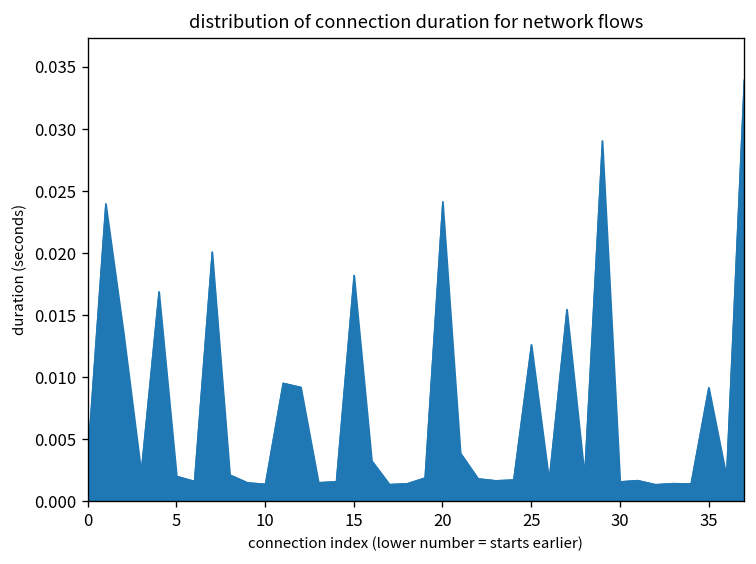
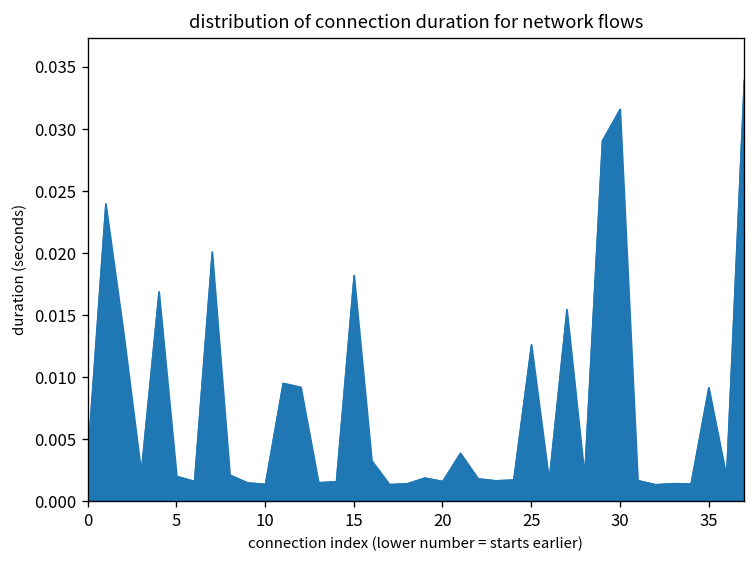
20: 0.0242 -> 0.0016
30: 0.0016 -> 0.0316
